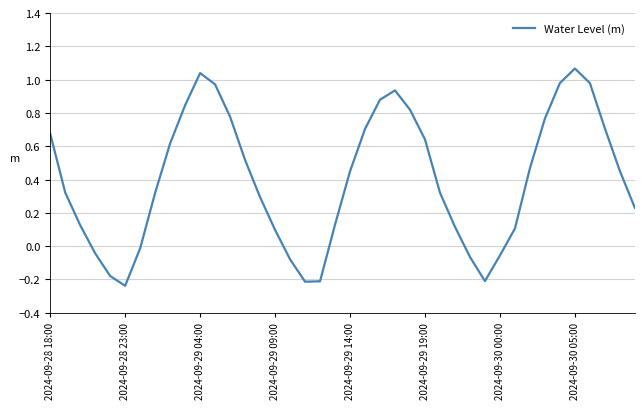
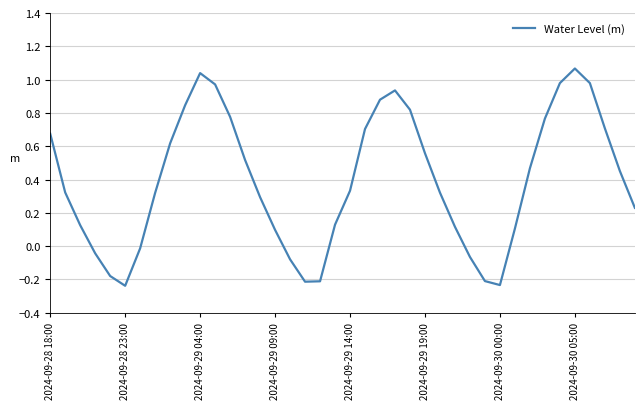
2024-09-29 14:00: 0.45 -> 0.33
2024-09-29 19:00: 0.64 -> 0.56
2024-09-30 00:00: -0.06 -> -0.23
